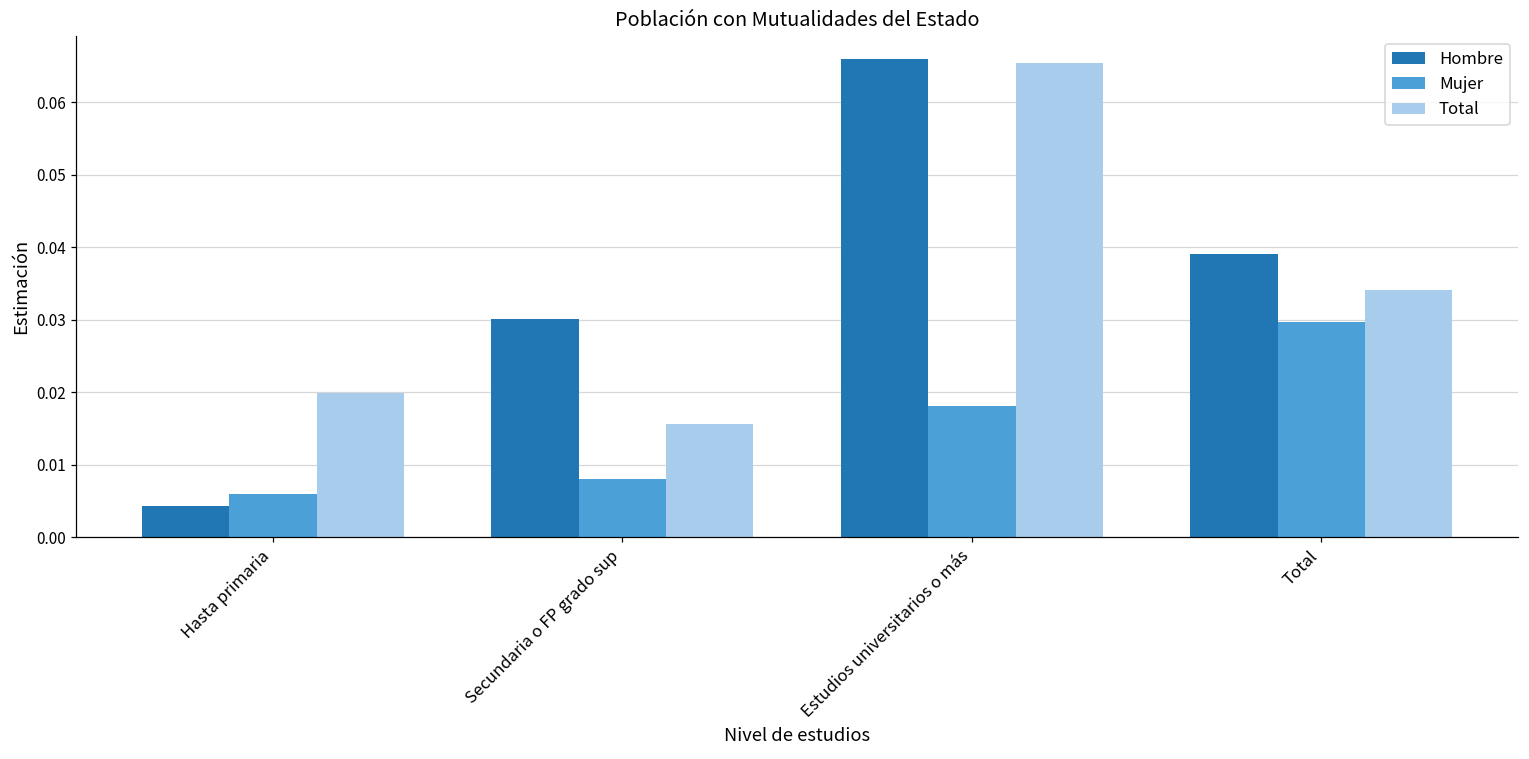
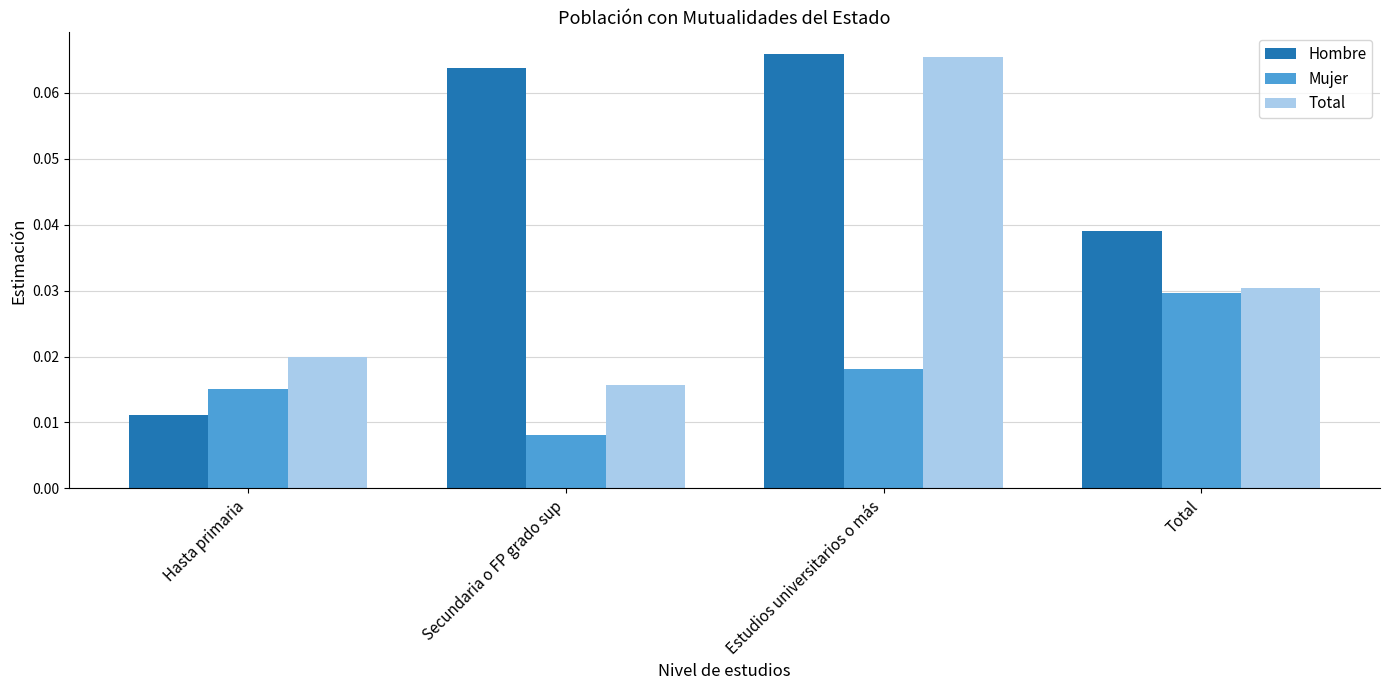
Hombre, Hasta primaria: 0.004 -> 0.011
Mujer, Hasta primaria: 0.006 -> 0.015
Hombre, Secundaria o FP grado sup: 0.030 -> 0.064
Total, Total: 0.034 -> 0.030
